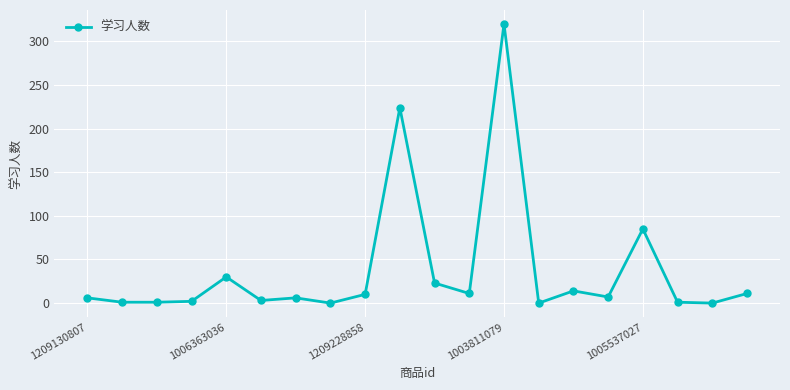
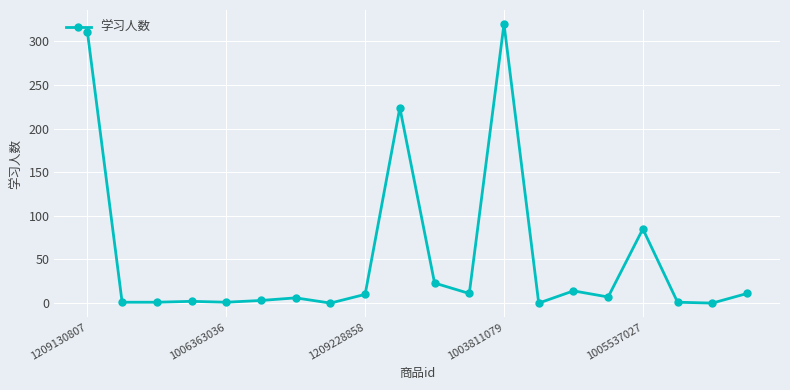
1209130807: 10 -> 310
1006363036: 30 -> 0
